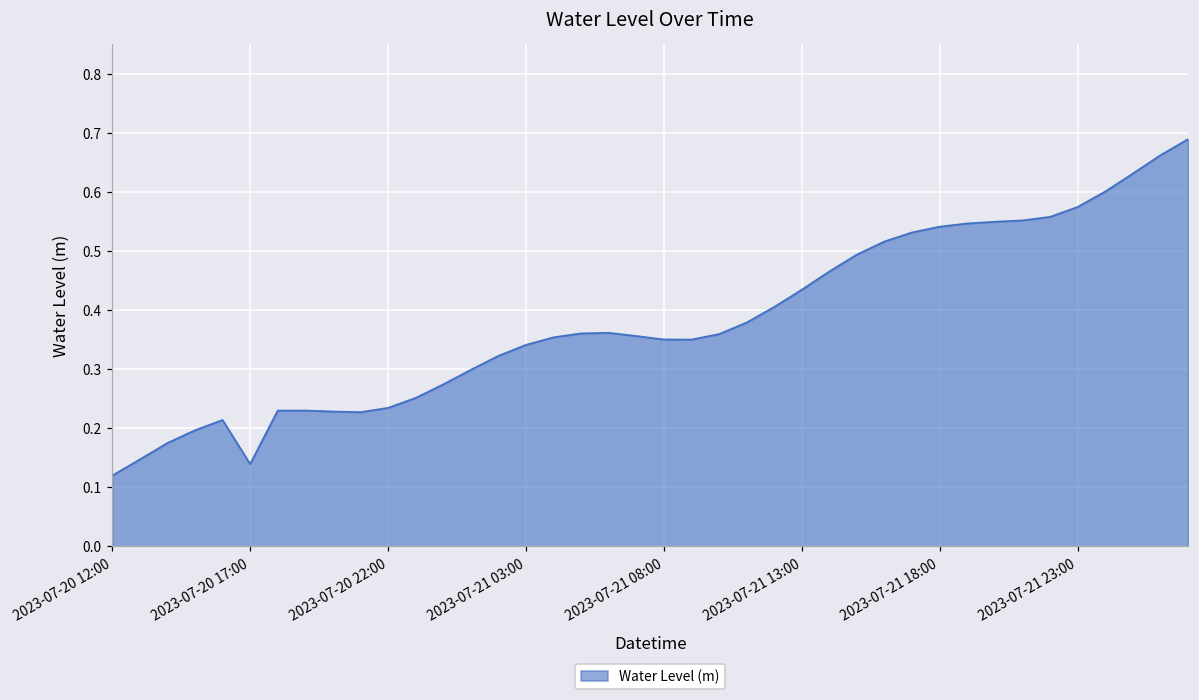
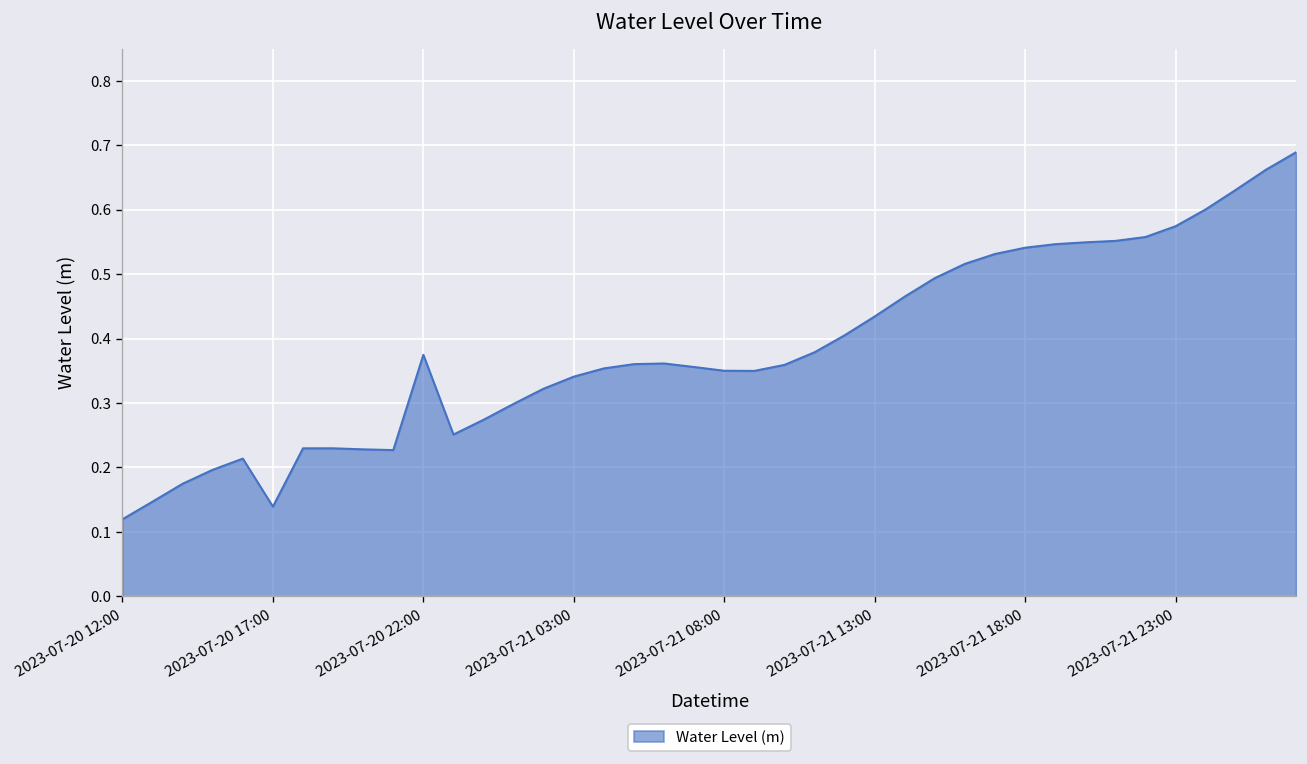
2023-07-20 22:00: 0.23 -> 0.37
